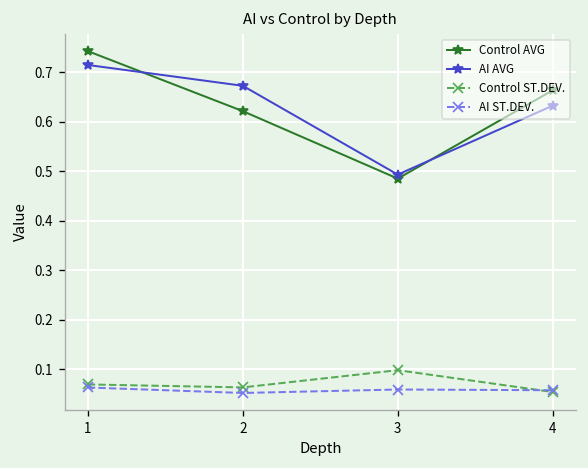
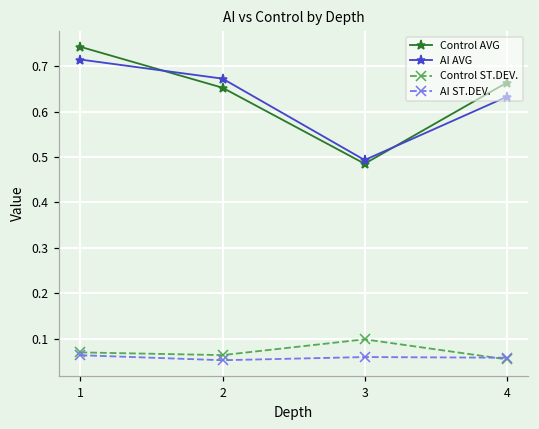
Control AVG, 2: 0.62 -> 0.65
